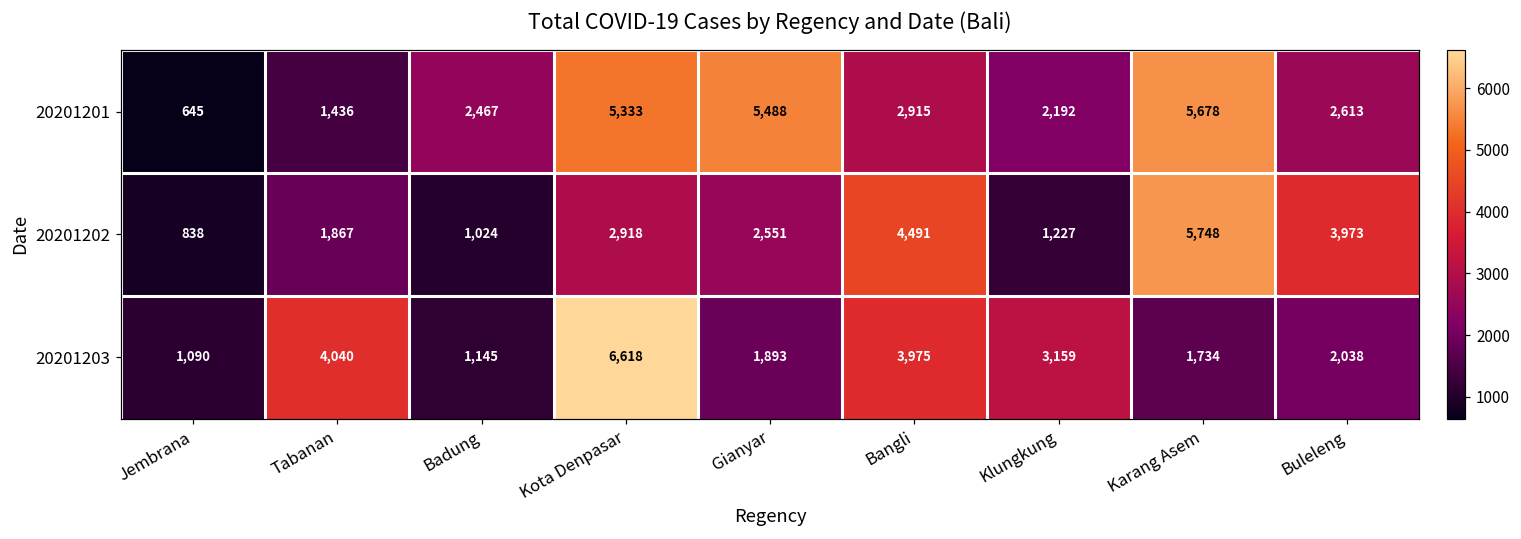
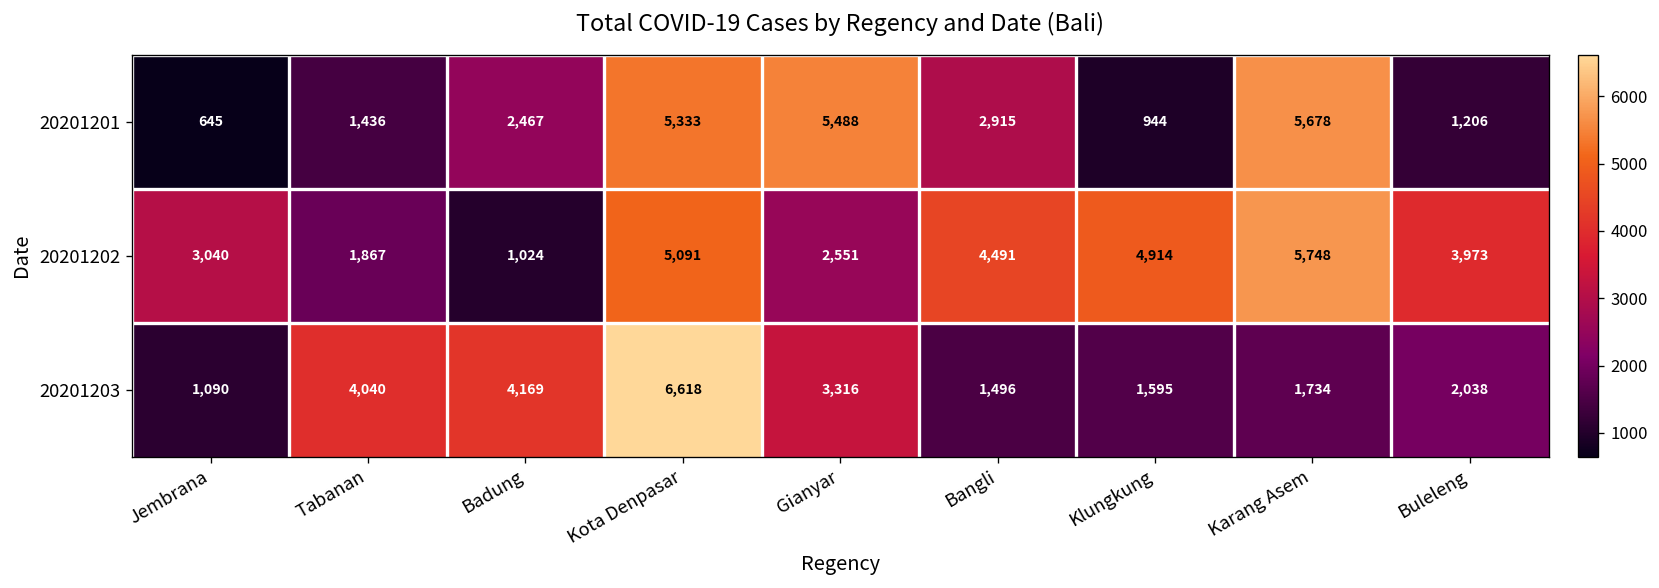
20201201, Klungkung: 2,192 -> 944
20201201, Buleleng: 2,613 -> 1,206
20201202, Jembrana: 838 -> 3,040
20201202, Kota Denpasar: 2,918 -> 5,091
20201202, Klungkung: 1,227 -> 4,914
20201203, Badung: 1,145 -> 4,169
20201203, Gianyar: 1,893 -> 3,316
20201203, Bangli: 3,975 -> 1,496
20201203, Klungkung: 3,159 -> 1,595
